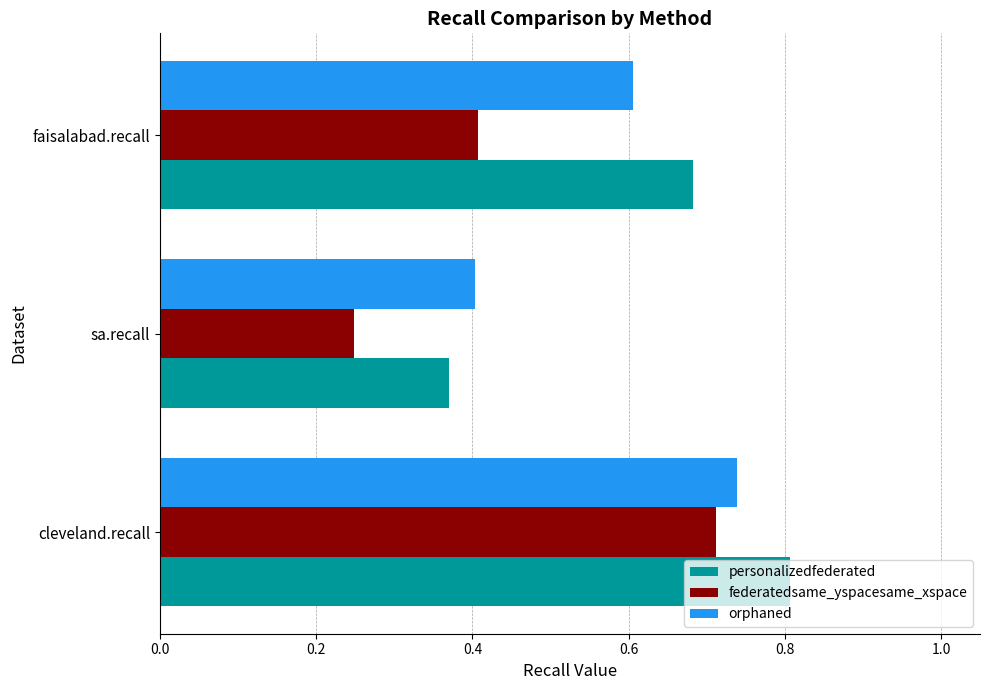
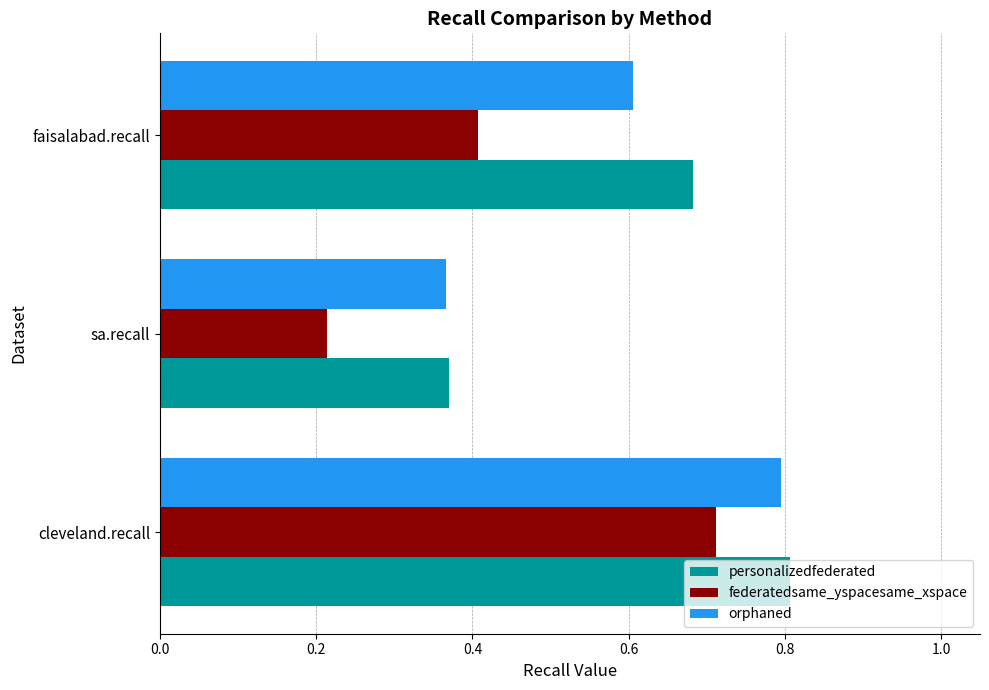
orphaned, sa.recall: 0.40 -> 0.37
federatedsame_yspacesame_xspace, sa.recall: 0.25 -> 0.21
orphaned, cleveland.recall: 0.74 -> 0.80
